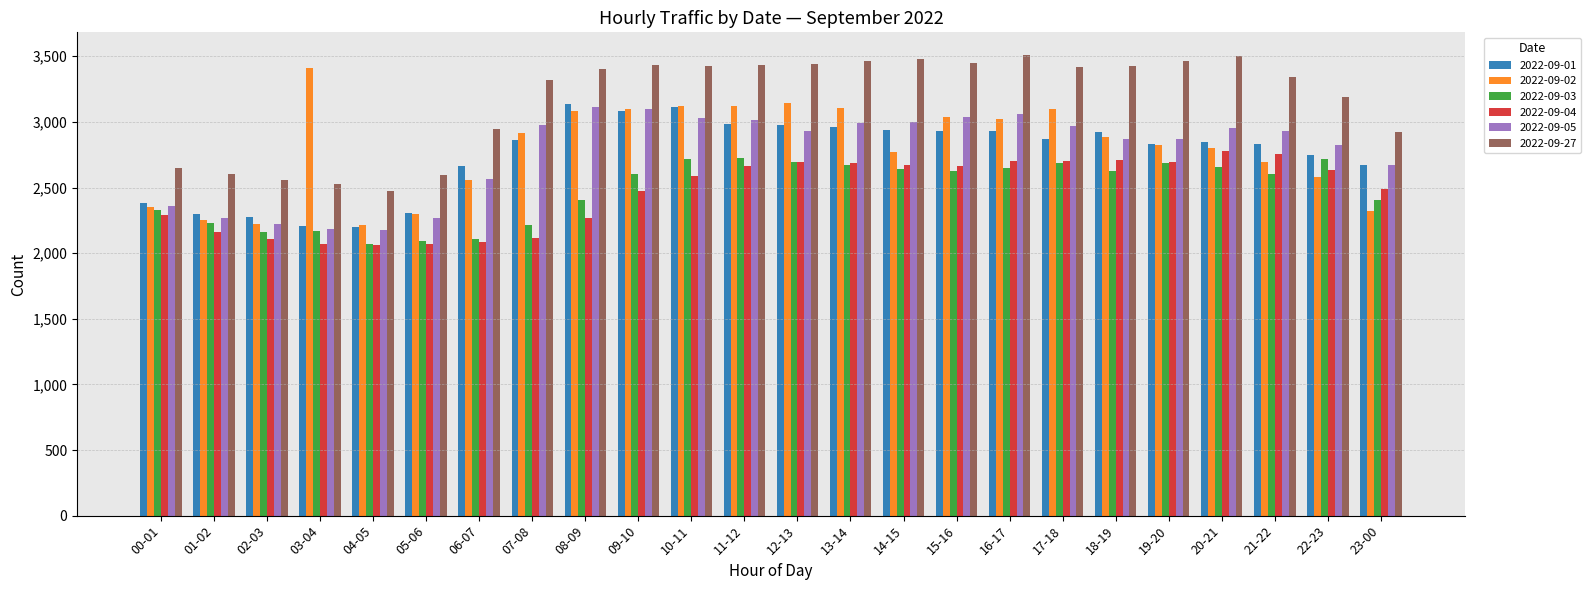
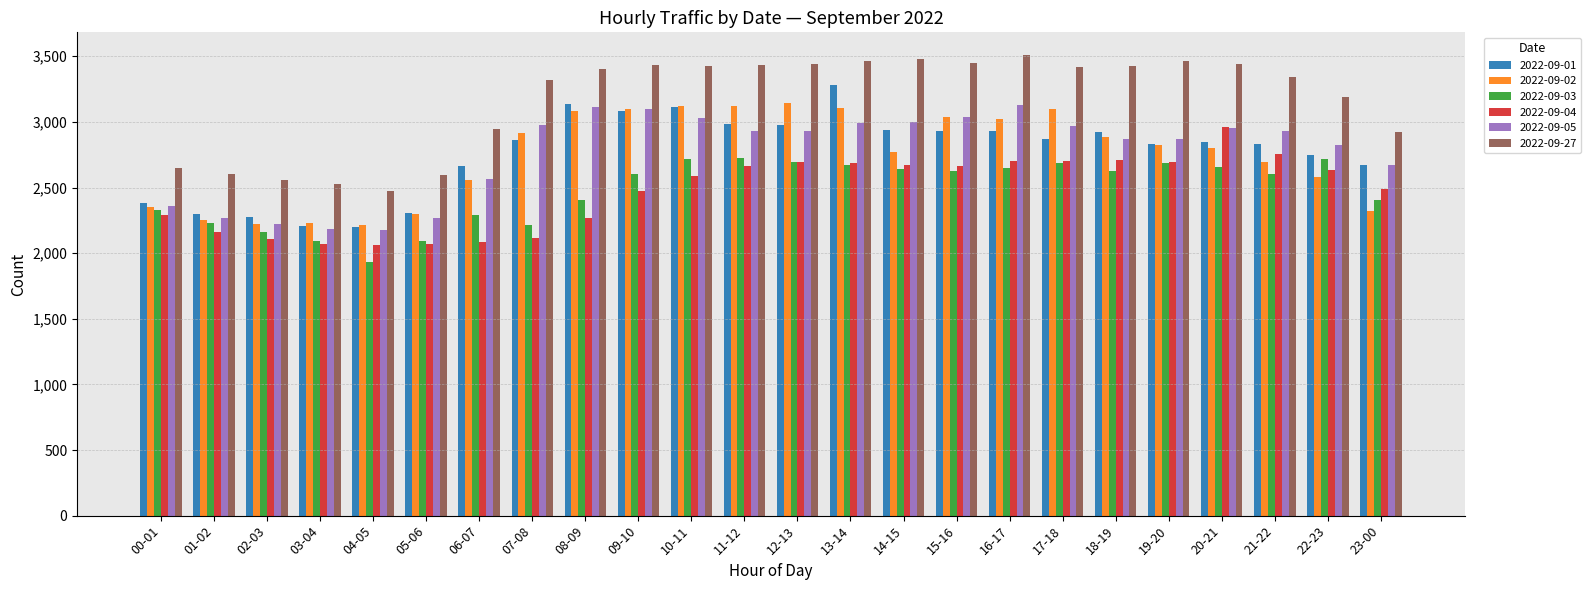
2022-09-02, 03-04: 3,410 -> 2,230
2022-09-03, 03-04: 2,170 -> 2,100
2022-09-03, 04-05: 2,070 -> 1,930
2022-09-03, 06-07: 2,110 -> 2,290
2022-09-05, 11-12: 3,010 -> 2,930
2022-09-01, 13-14: 2,960 -> 3,280
2022-09-05, 16-17: 3,060 -> 3,130
2022-09-04, 20-21: 2,780 -> 2,960
2022-09-27, 20-21: 3,500 -> 3,440
